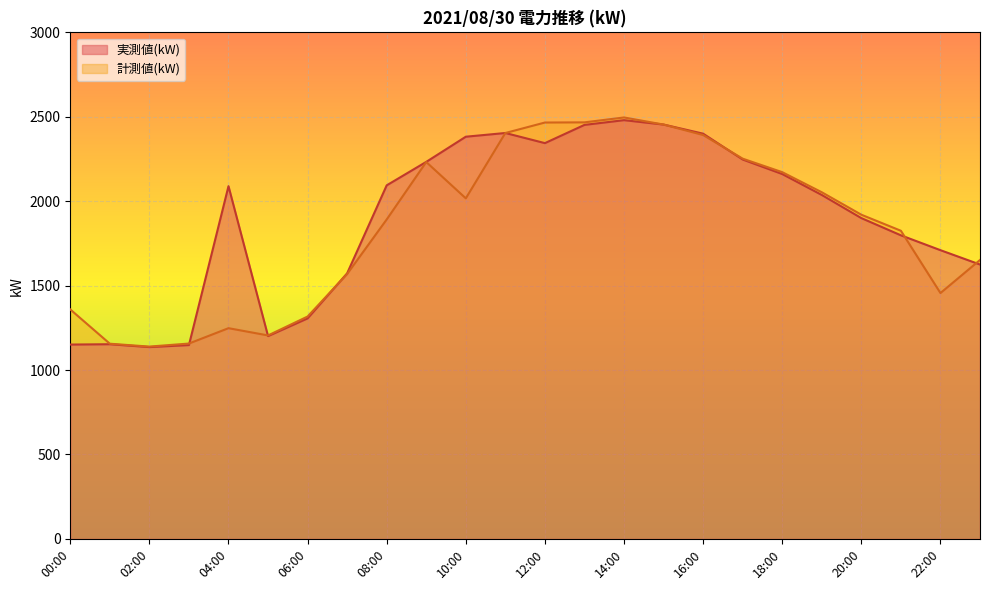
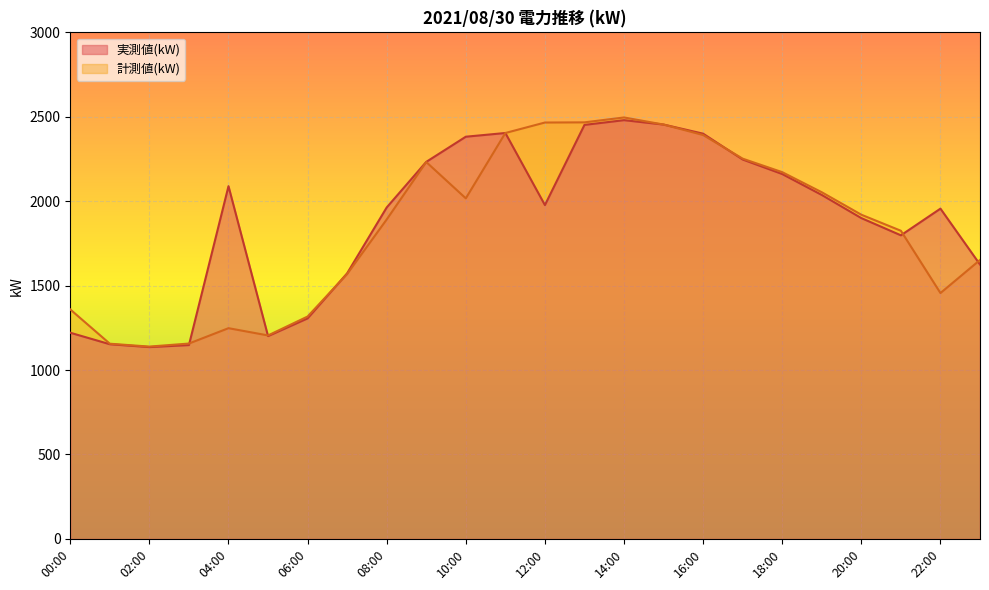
実測値(kW), 00:00: 1150 -> 1220
実測値(kW), 08:00: 2090 -> 1960
実測値(kW), 12:00: 2340 -> 1980
実測値(kW), 22:00: 1710 -> 1960
